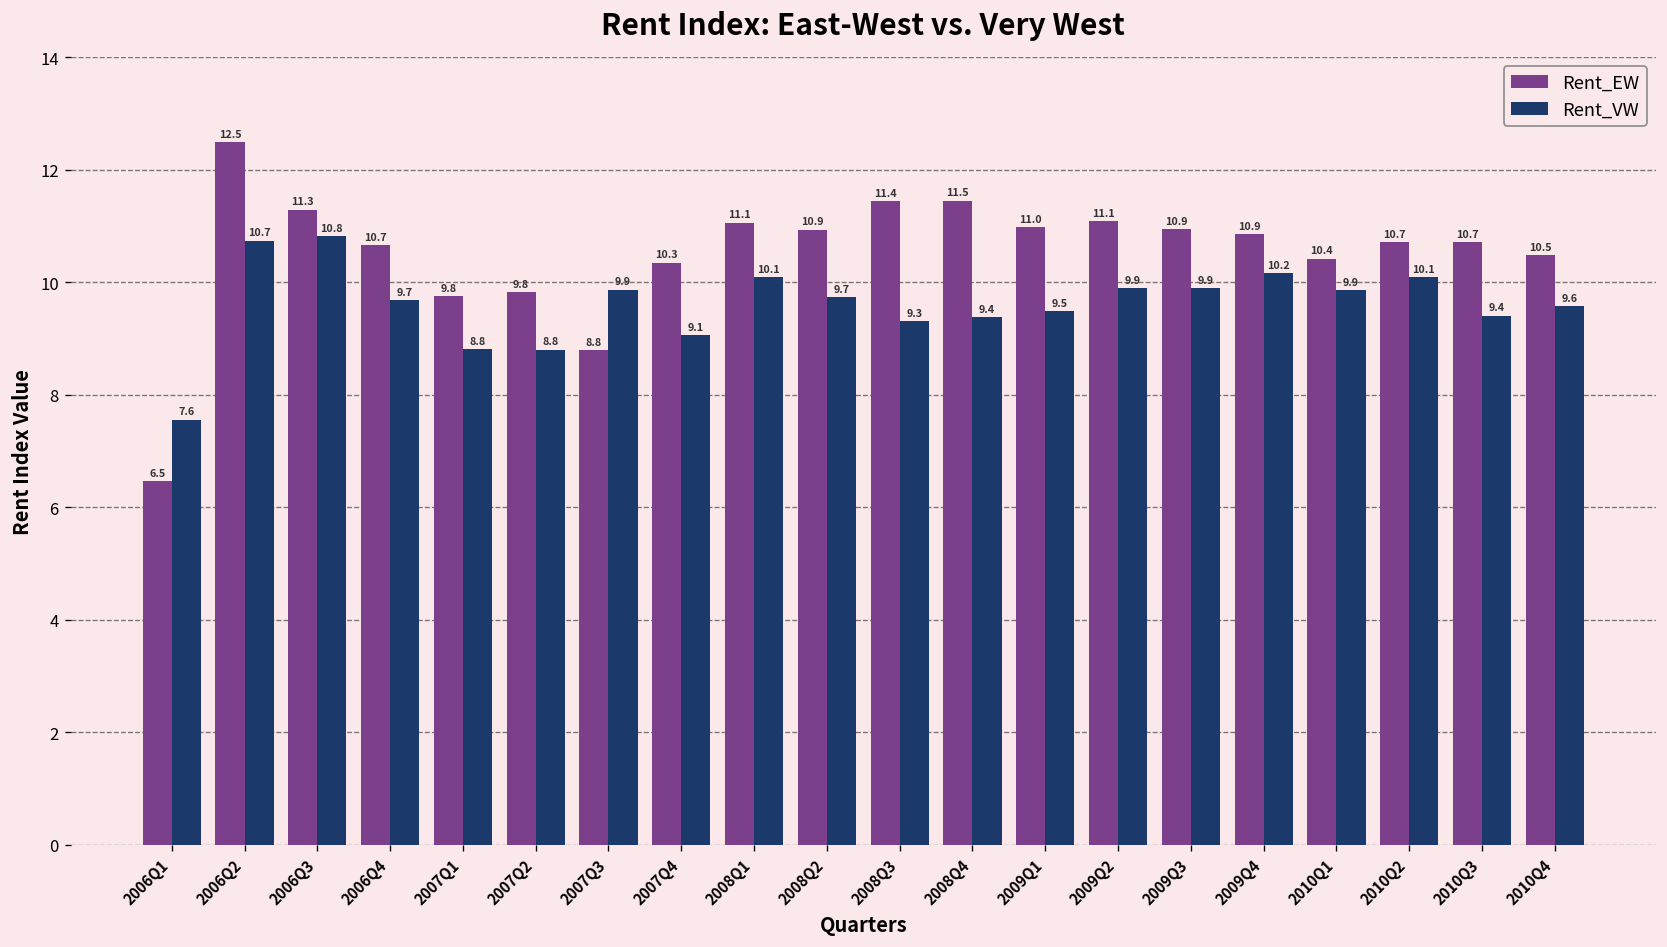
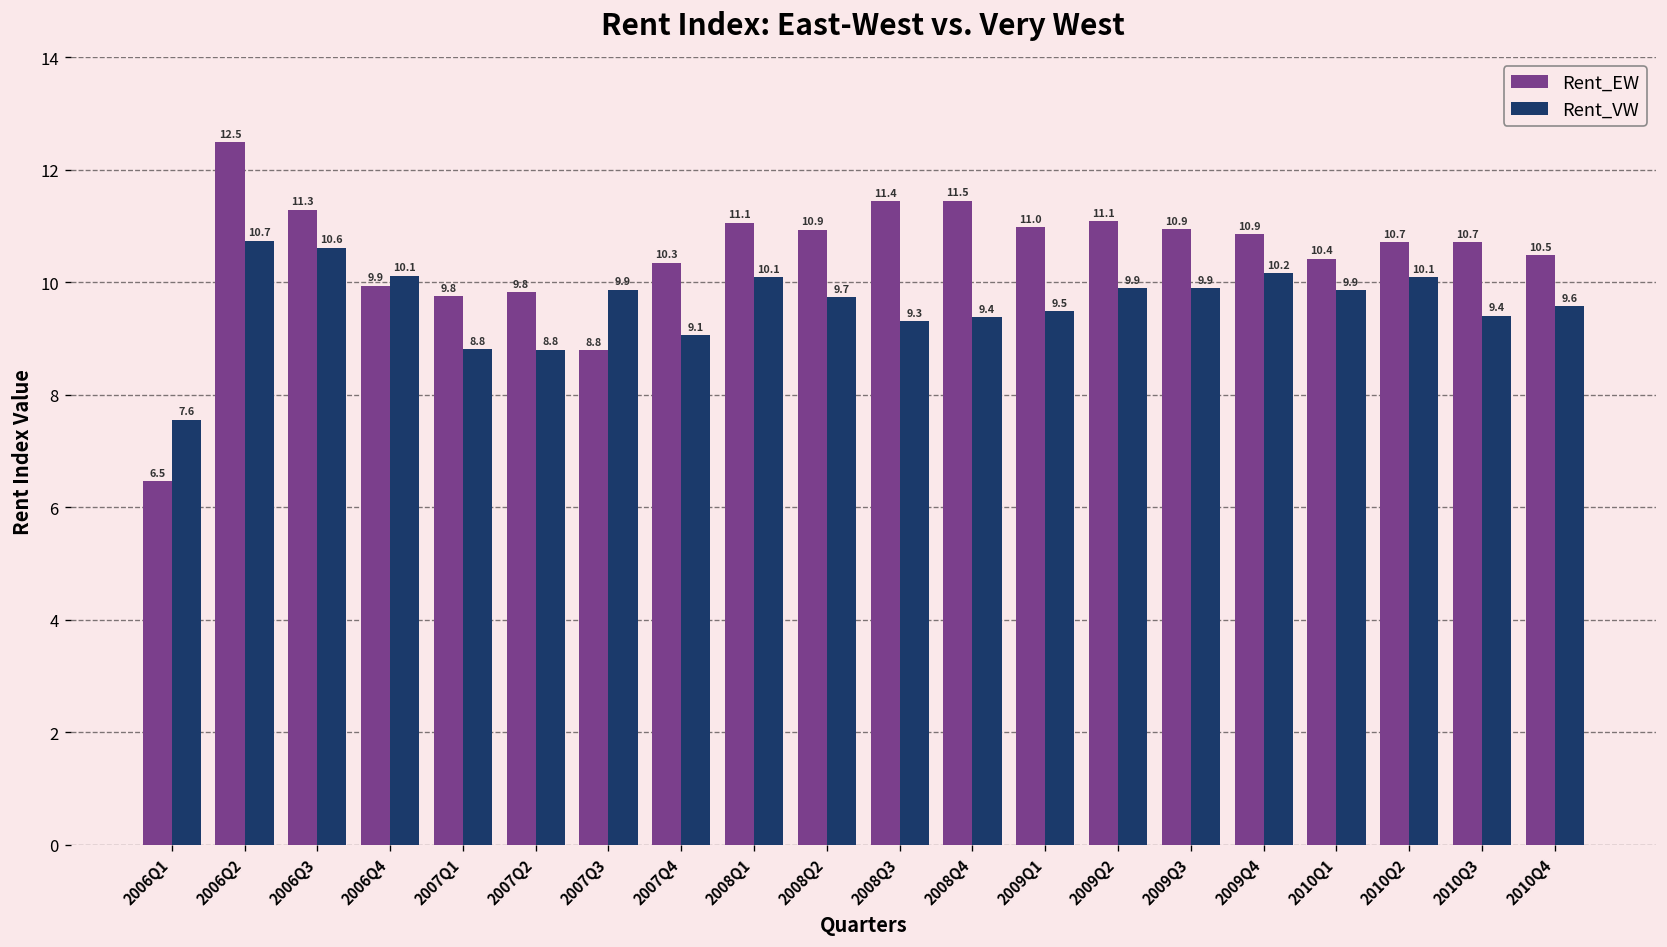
Rent_VW, 2006Q3: 10.8 -> 10.6
Rent_EW, 2006Q4: 10.7 -> 9.9
Rent_VW, 2006Q4: 9.7 -> 10.1
